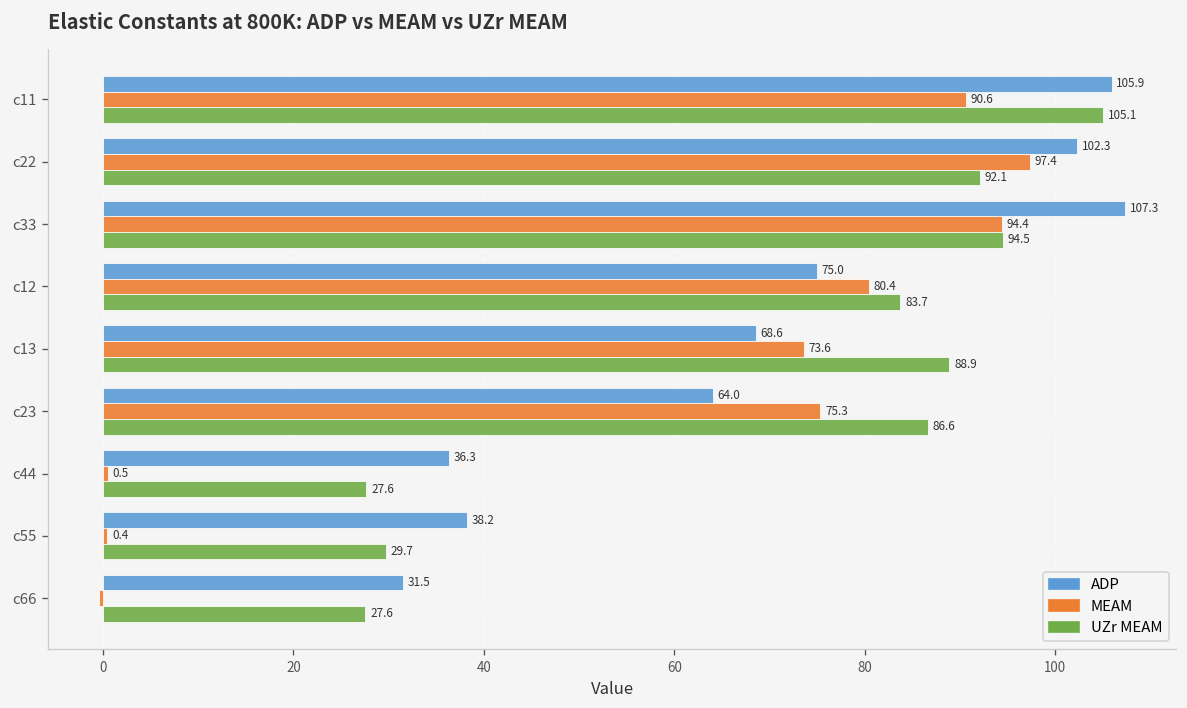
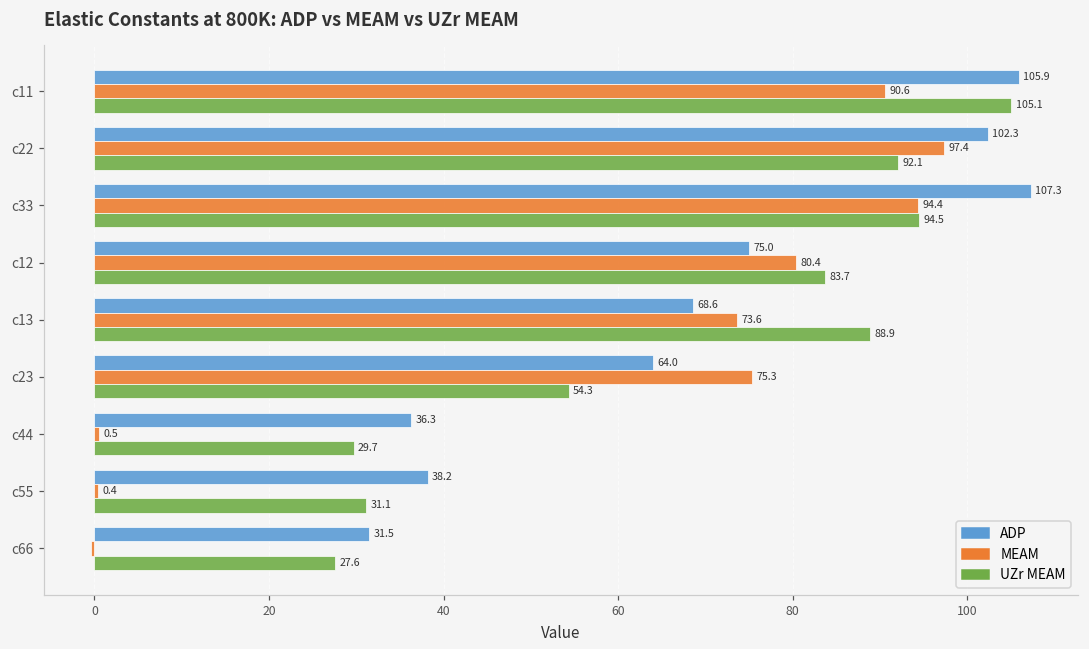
UZr MEAM, c23: 86.6 -> 54.3
UZr MEAM, c44: 27.6 -> 29.7
UZr MEAM, c55: 29.7 -> 31.1
